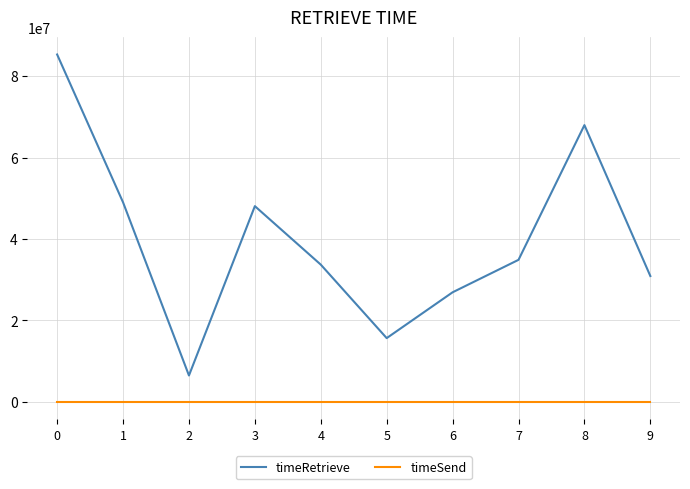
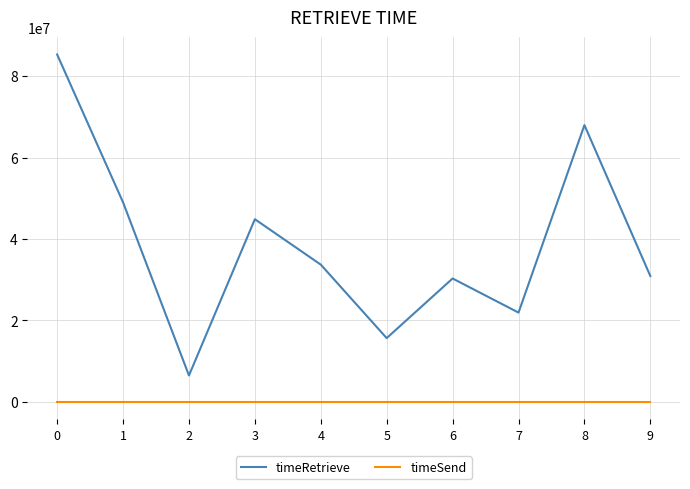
timeRetrieve, 3: 48000000 -> 45000000
timeRetrieve, 6: 27000000 -> 30000000
timeRetrieve, 7: 35000000 -> 22000000
